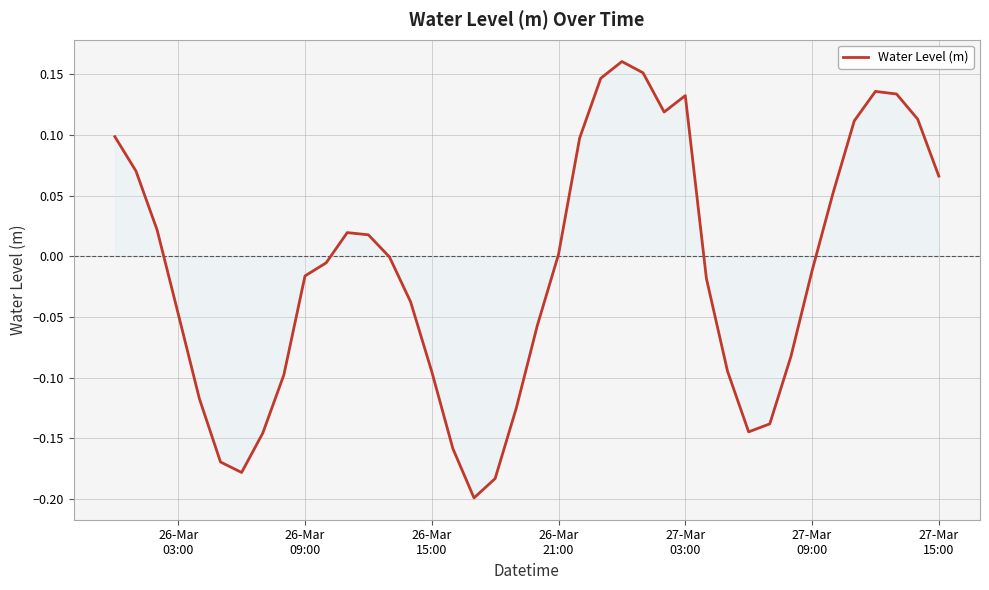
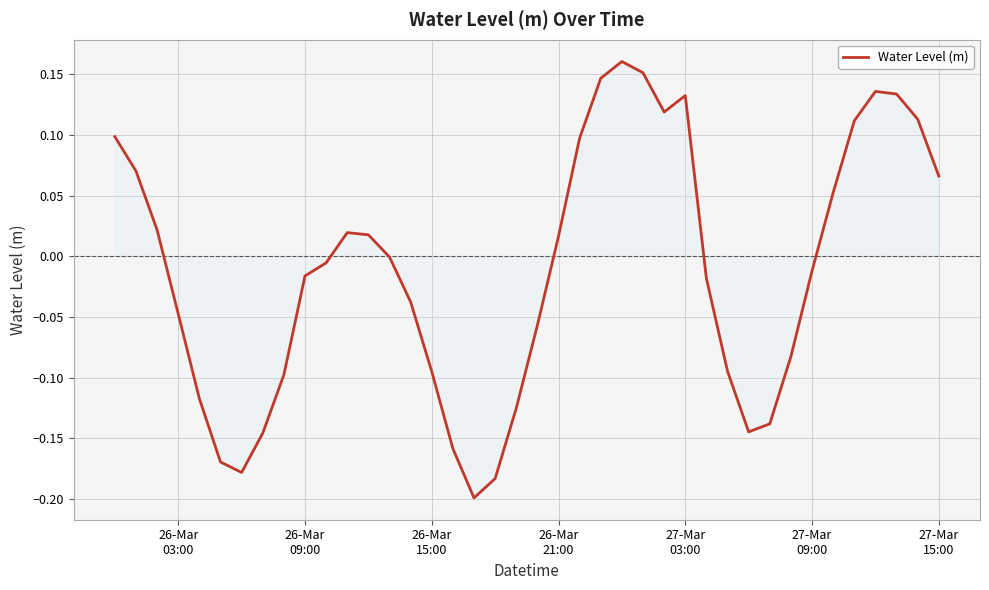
Water Level (m), 26-Mar 21:00: 0.002 -> 0.017
